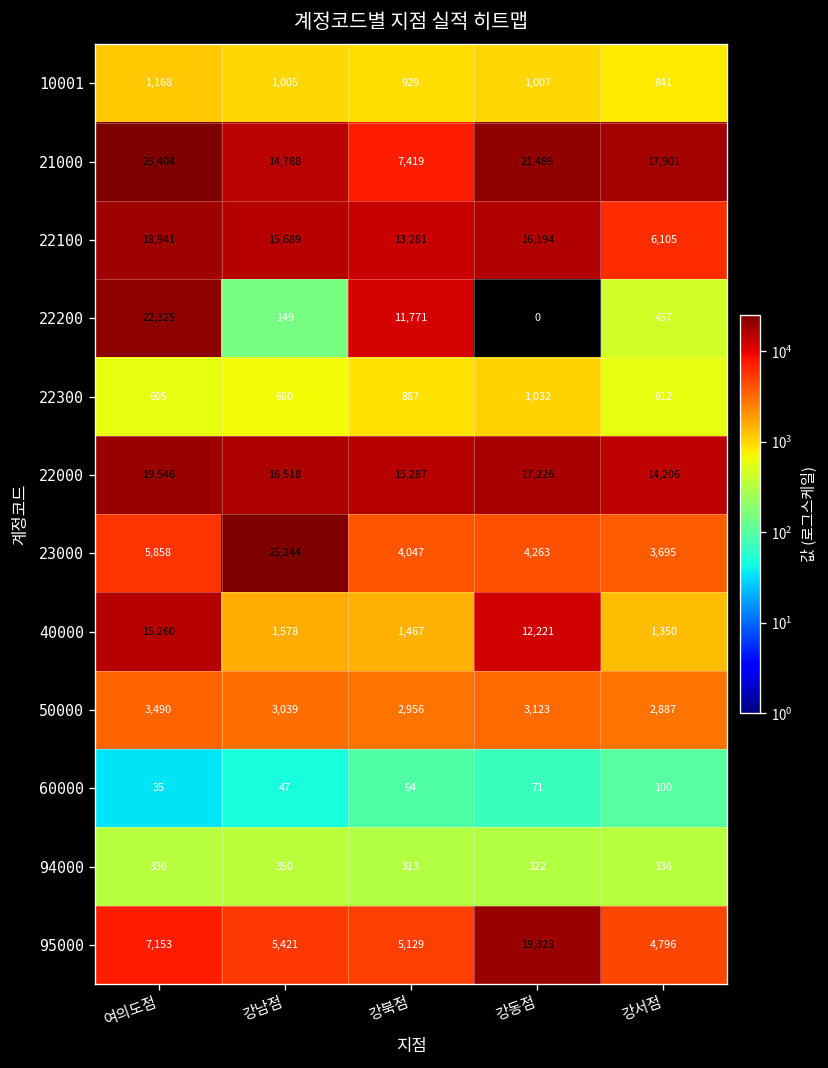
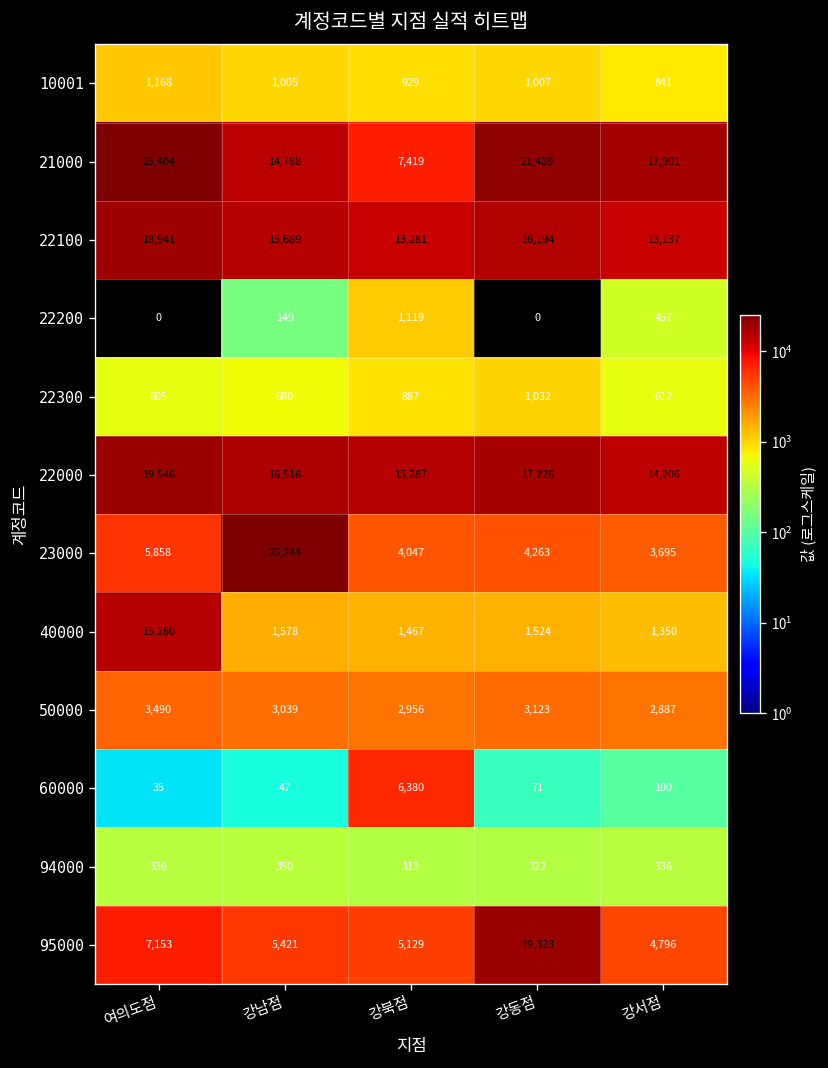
22100, 강서점: 6,105 -> 13,137
22200, 여의도점: 22,325 -> 0
22200, 강북점: 11,771 -> 1,119
40000, 강동점: 12,221 -> 1,524
60000, 강북점: 94 -> 6,380
